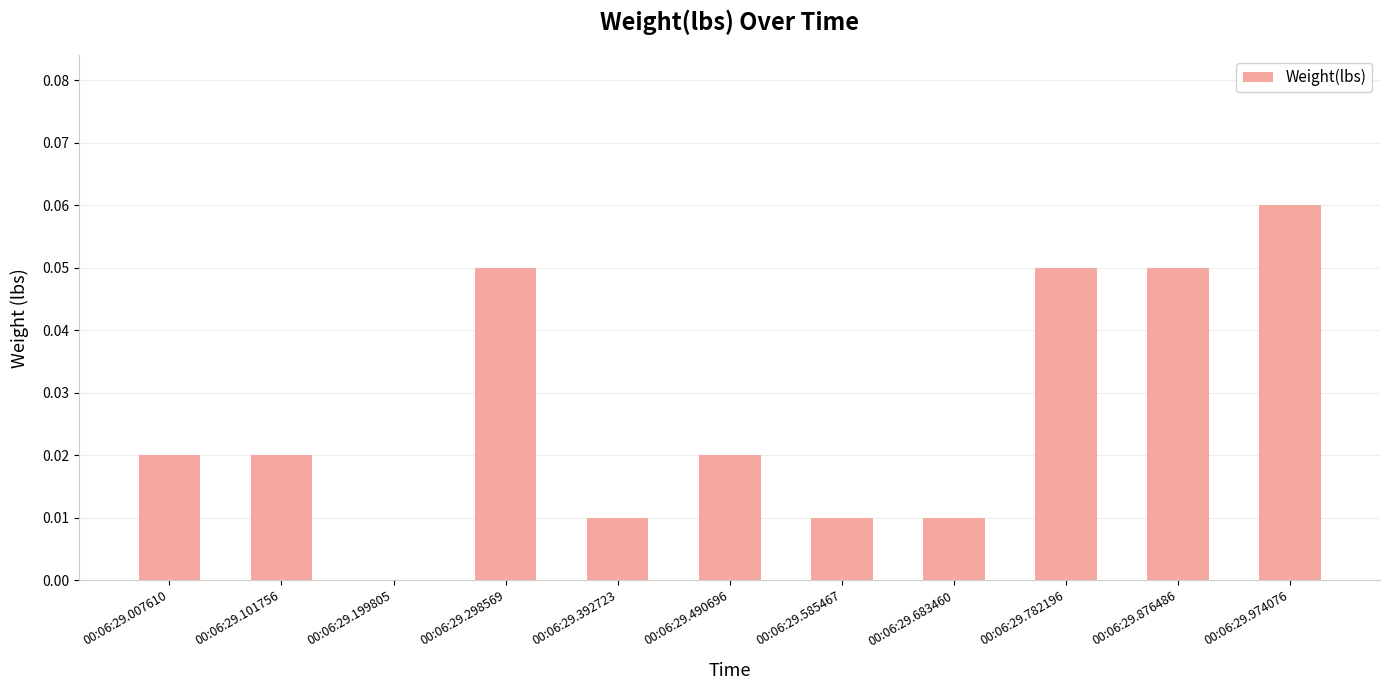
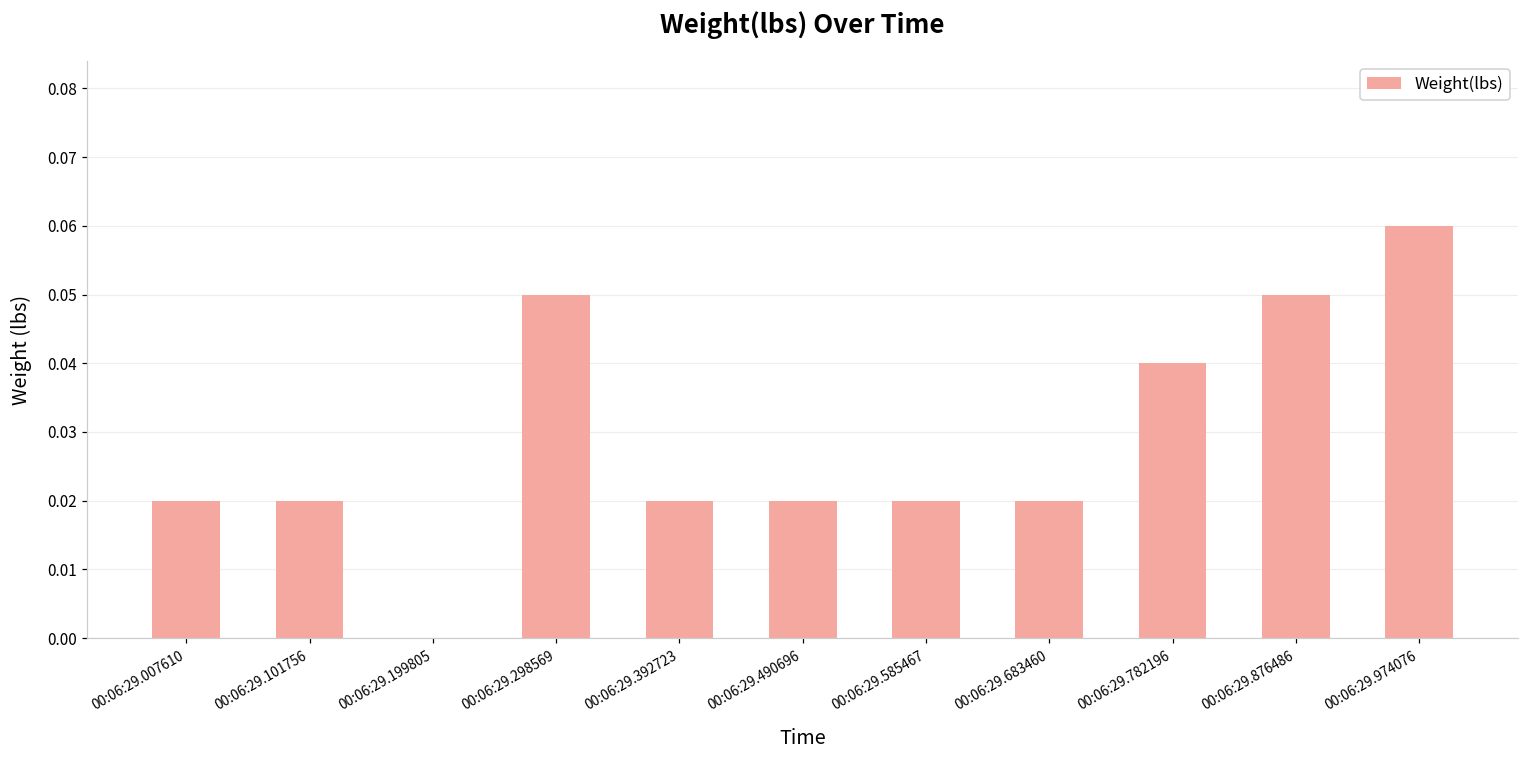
00:06:29.392723: 0.01 -> 0.02
00:06:29.585467: 0.01 -> 0.02
00:06:29.683460: 0.01 -> 0.02
00:06:29.782196: 0.05 -> 0.04
